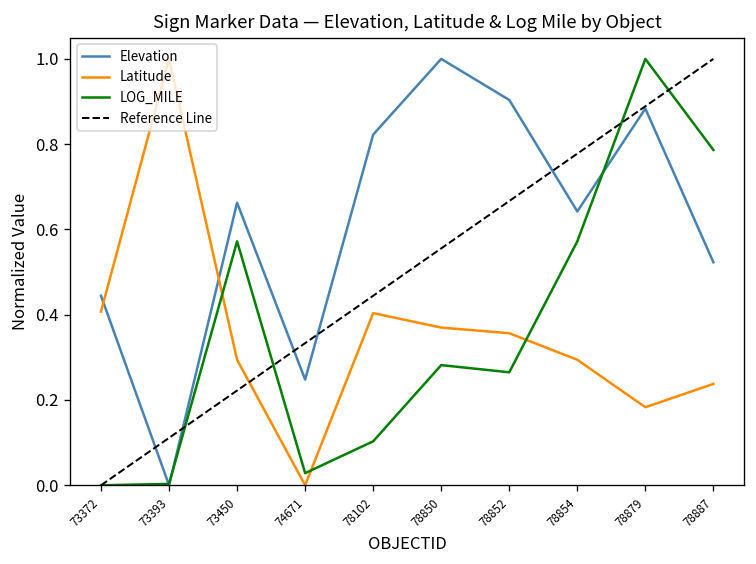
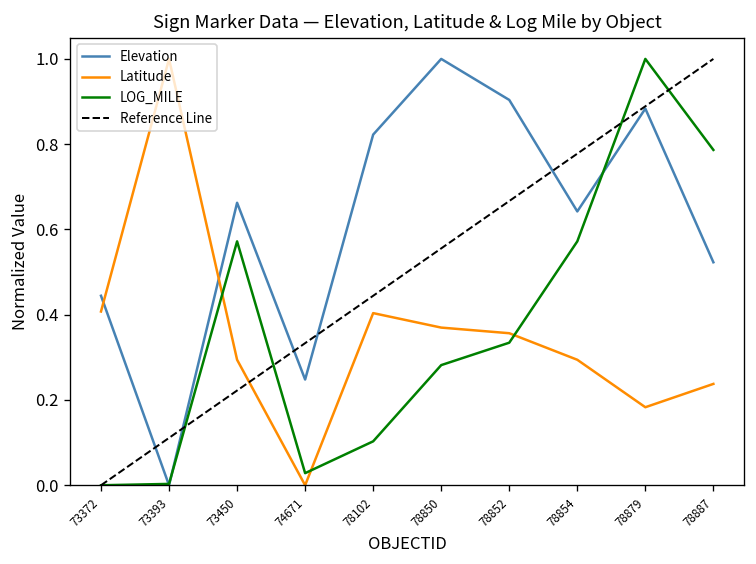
LOG_MILE, 78852: 0.26 -> 0.33
